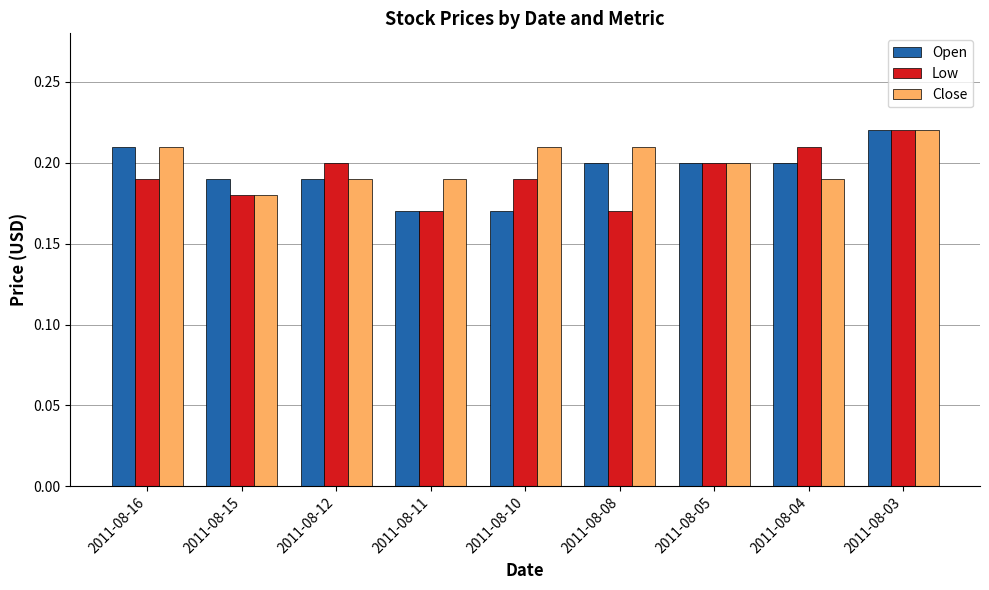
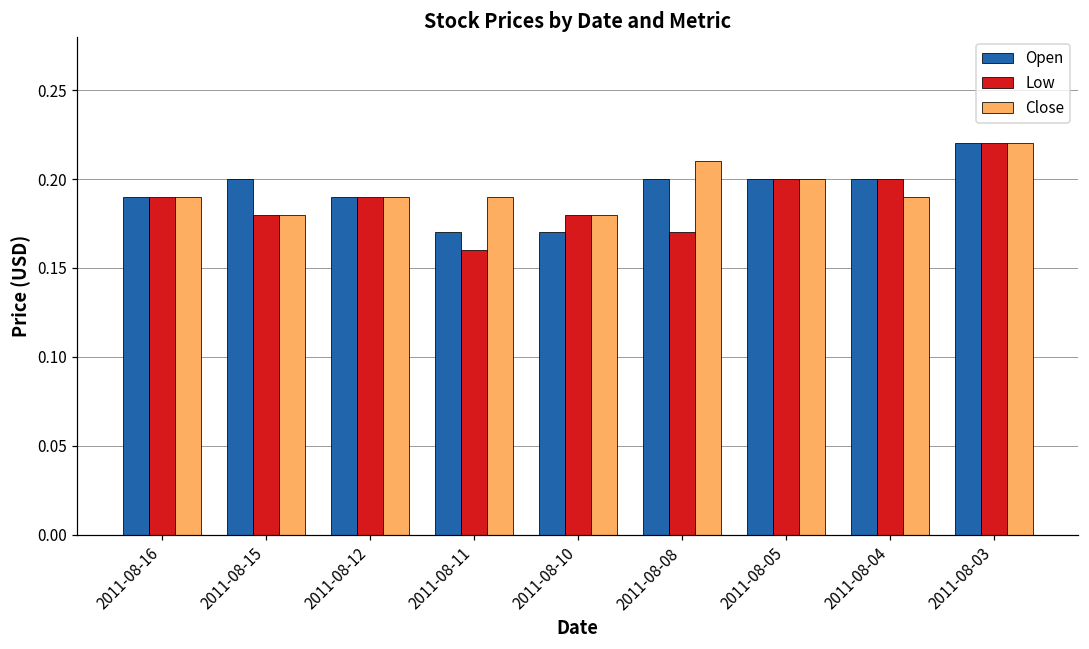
Open, 2011-08-16: 0.21 -> 0.19
Close, 2011-08-16: 0.21 -> 0.19
Open, 2011-08-15: 0.19 -> 0.20
Low, 2011-08-12: 0.20 -> 0.19
Low, 2011-08-11: 0.17 -> 0.16
Low, 2011-08-10: 0.19 -> 0.18
Close, 2011-08-10: 0.21 -> 0.18
Low, 2011-08-04: 0.21 -> 0.20
